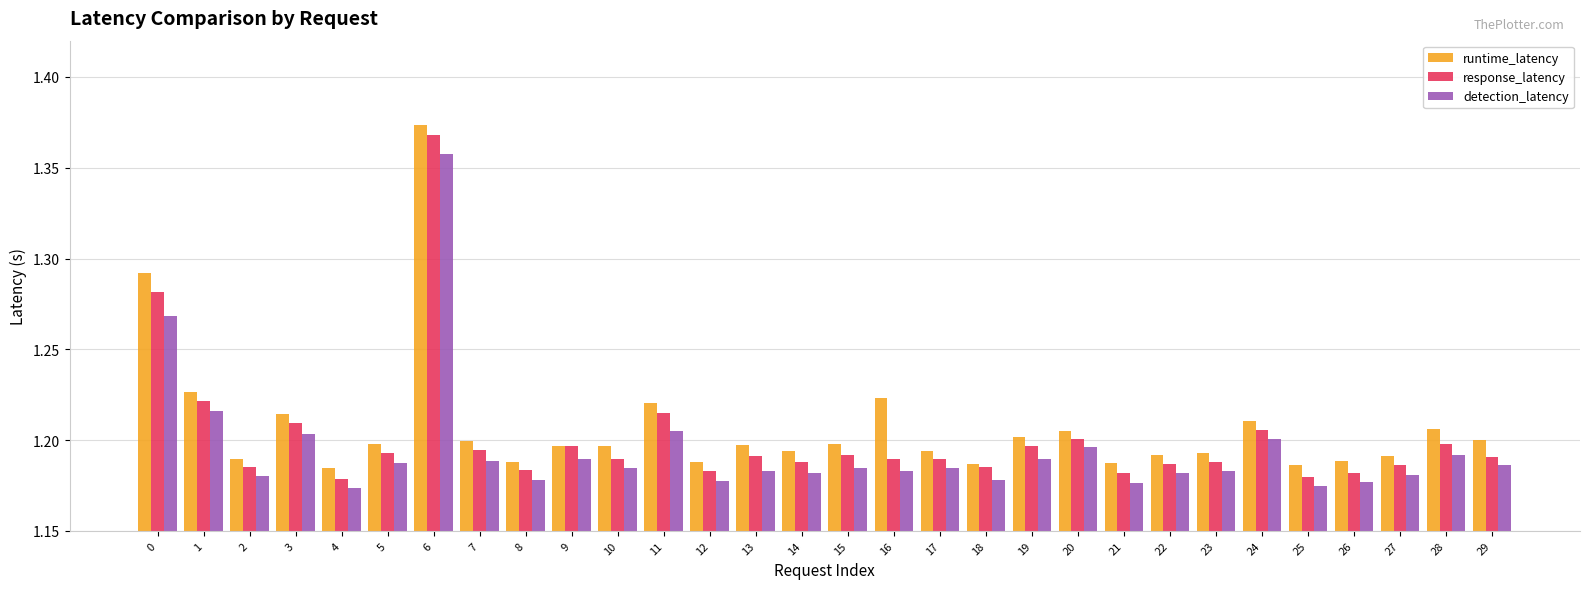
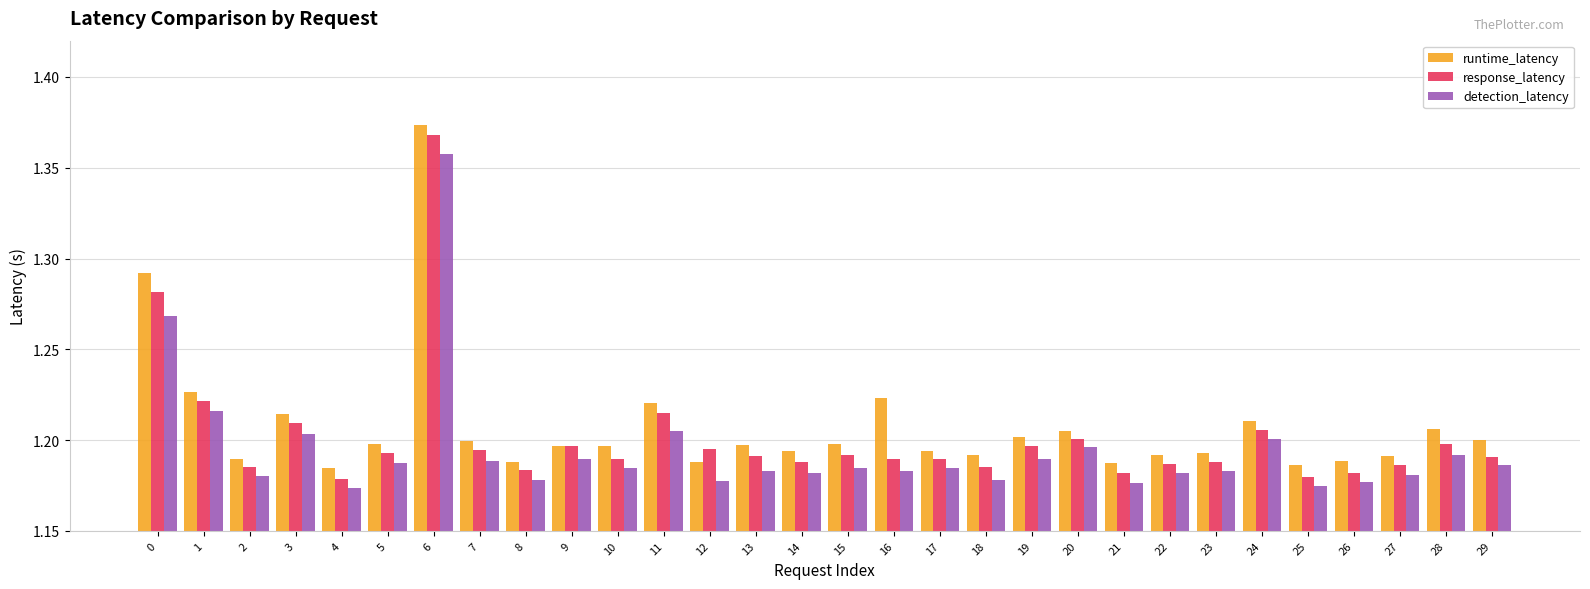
response_latency, 12: 1.183 -> 1.195
runtime_latency, 18: 1.187 -> 1.192
